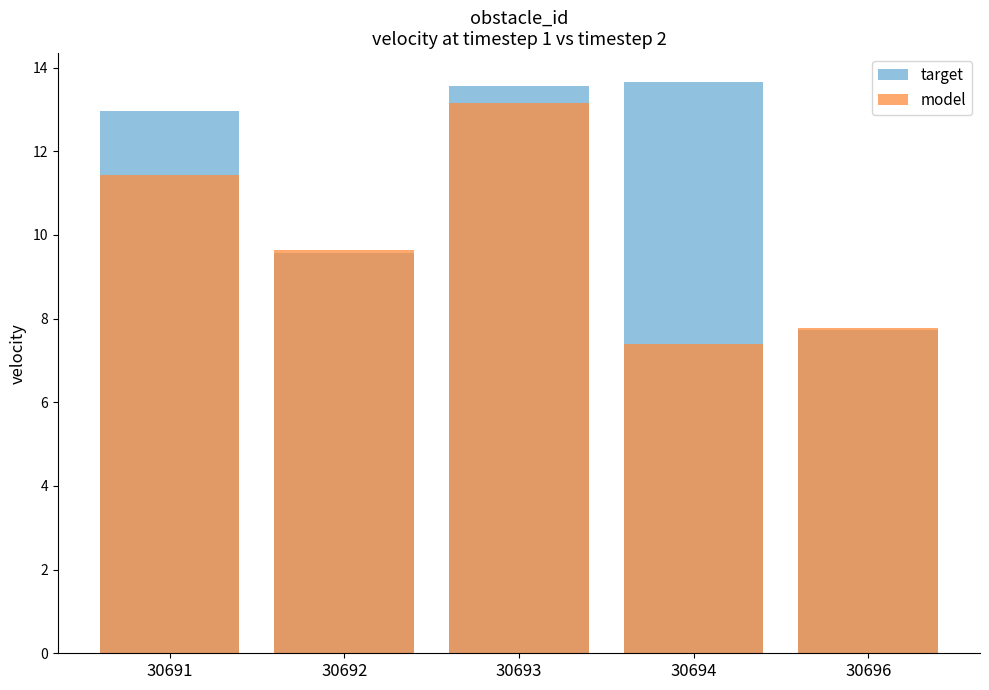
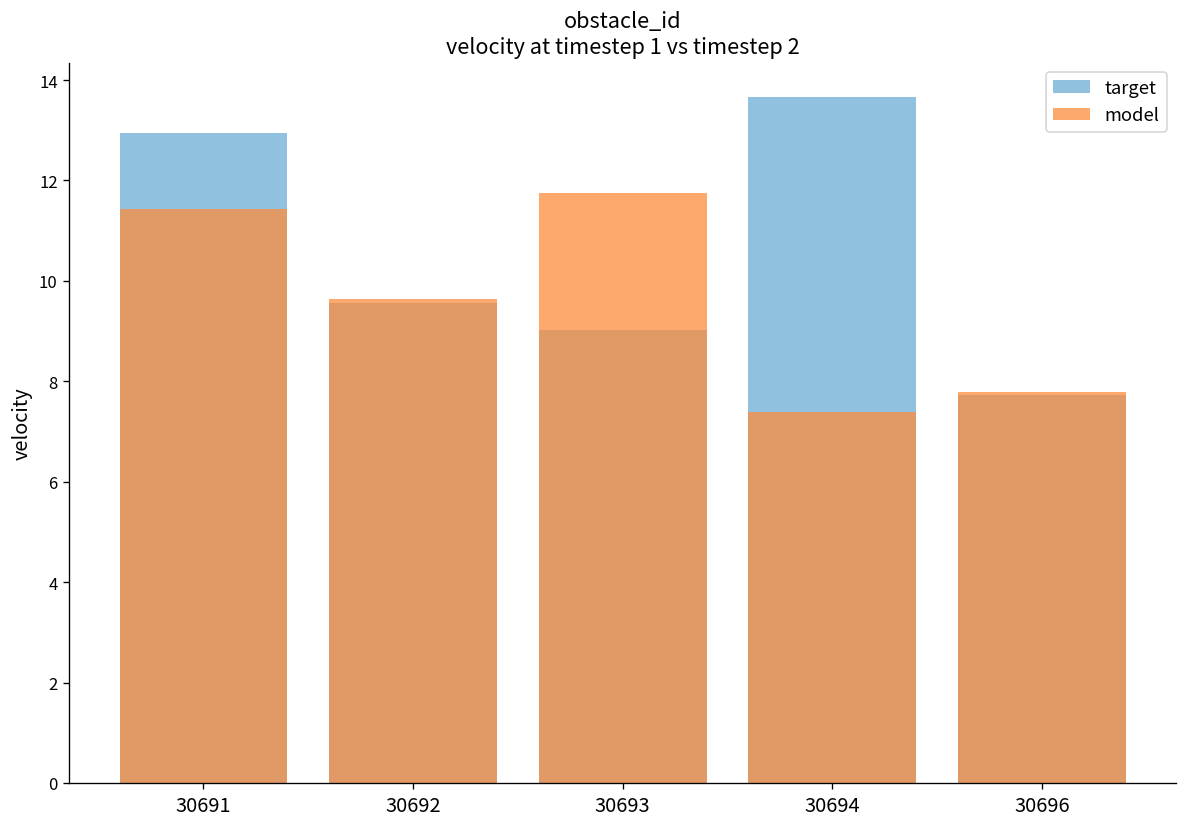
target, 30693: 13.6 -> 9.0
model, 30693: 13.1 -> 11.7
